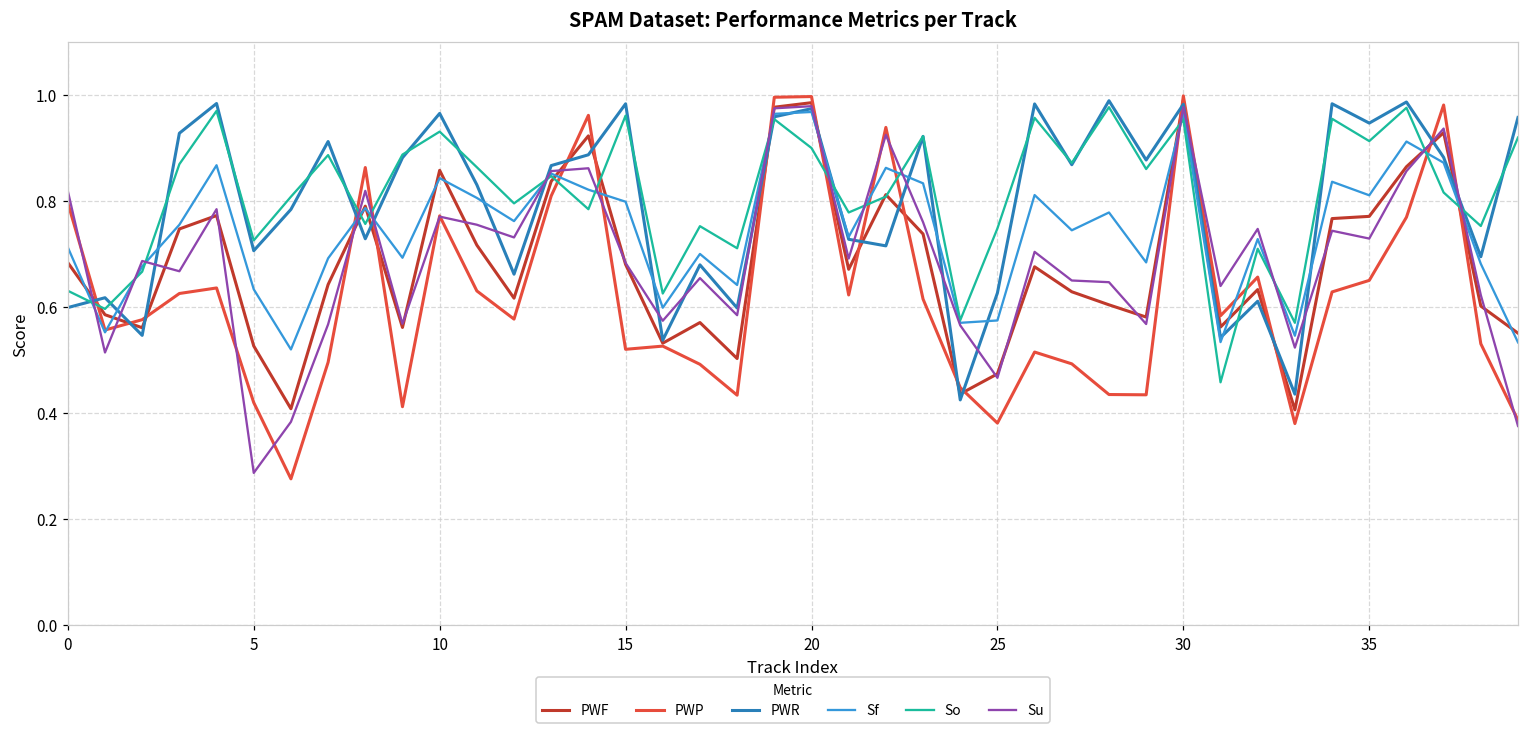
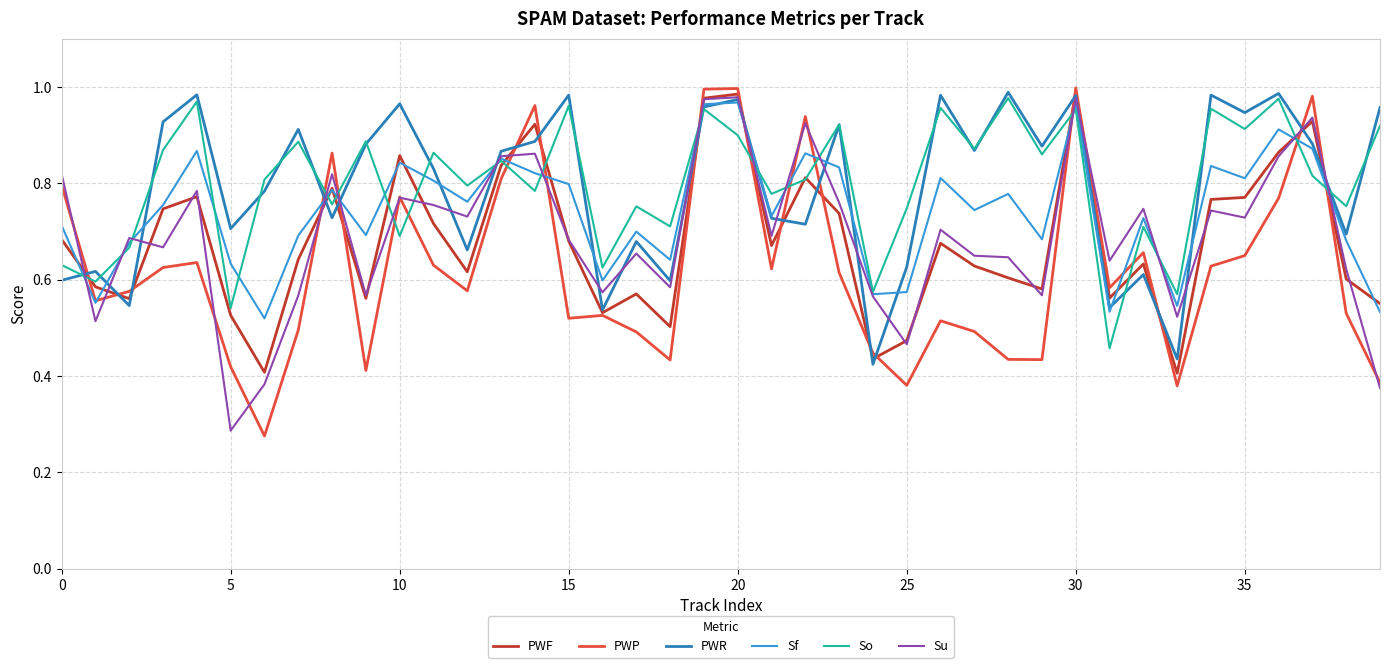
So, 5: 0.73 -> 0.54
So, 10: 0.93 -> 0.69
